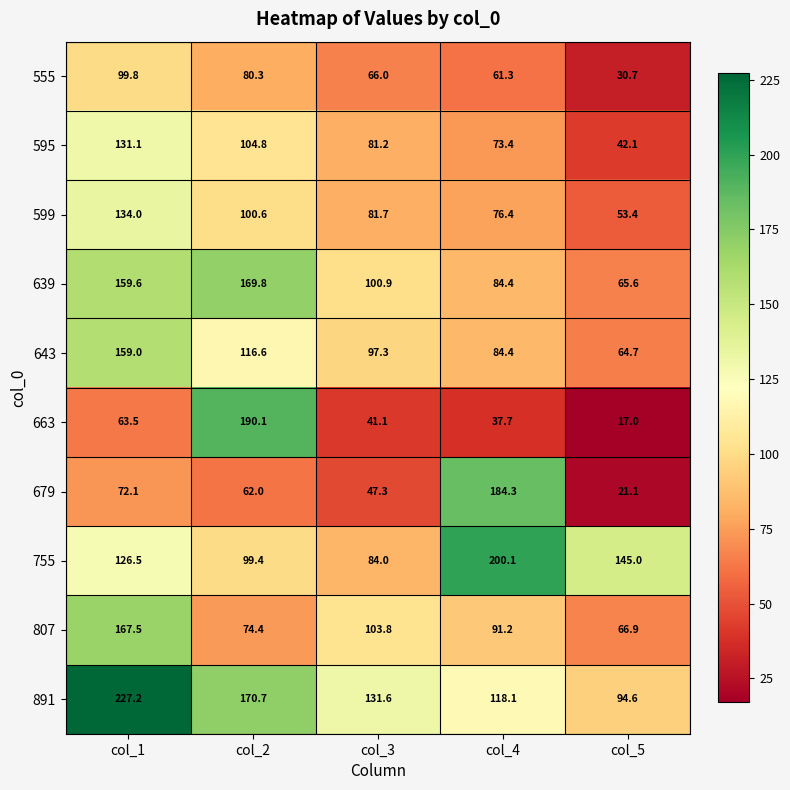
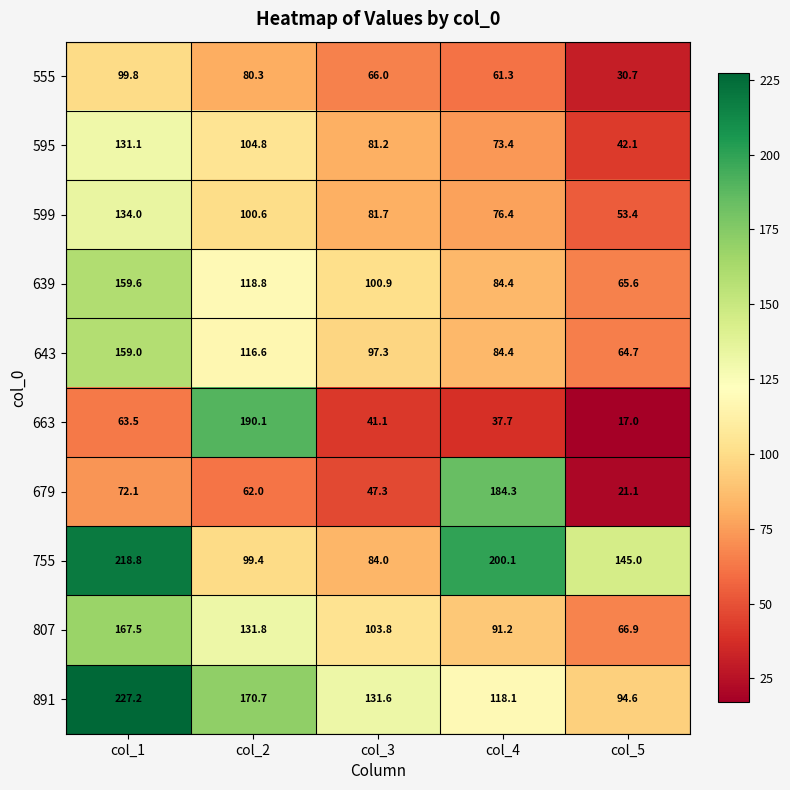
639, col_2: 169.8 -> 118.8
755, col_1: 126.5 -> 218.8
807, col_2: 74.4 -> 131.8
